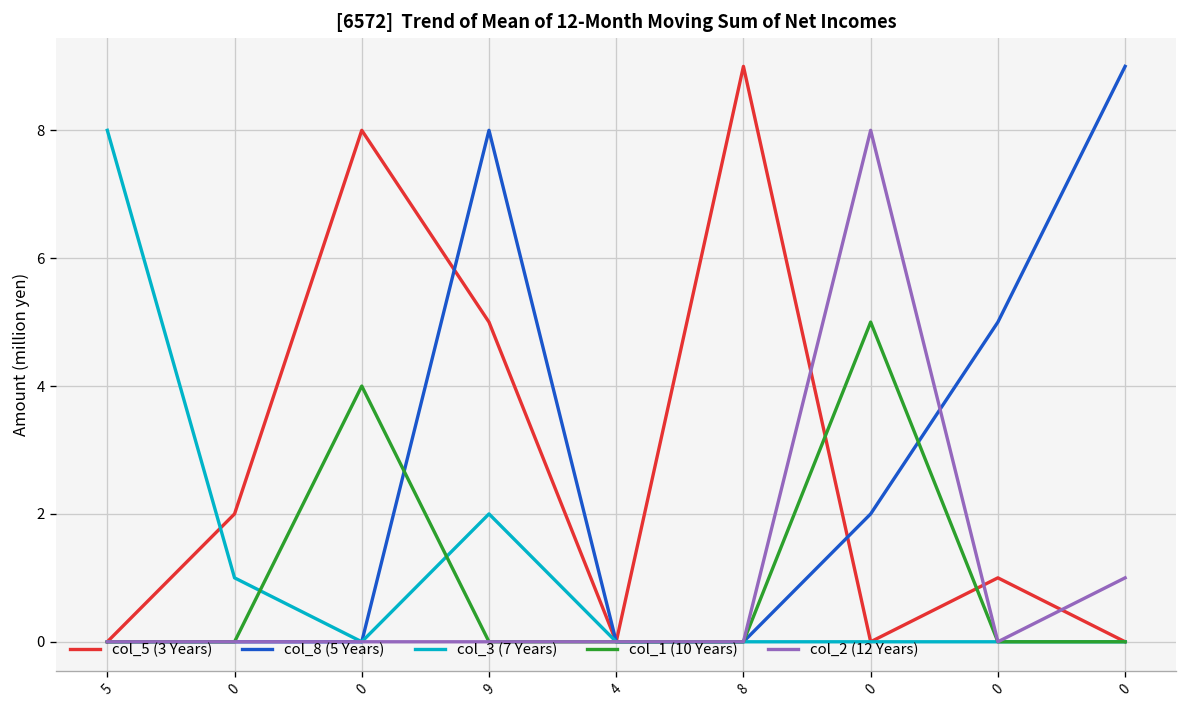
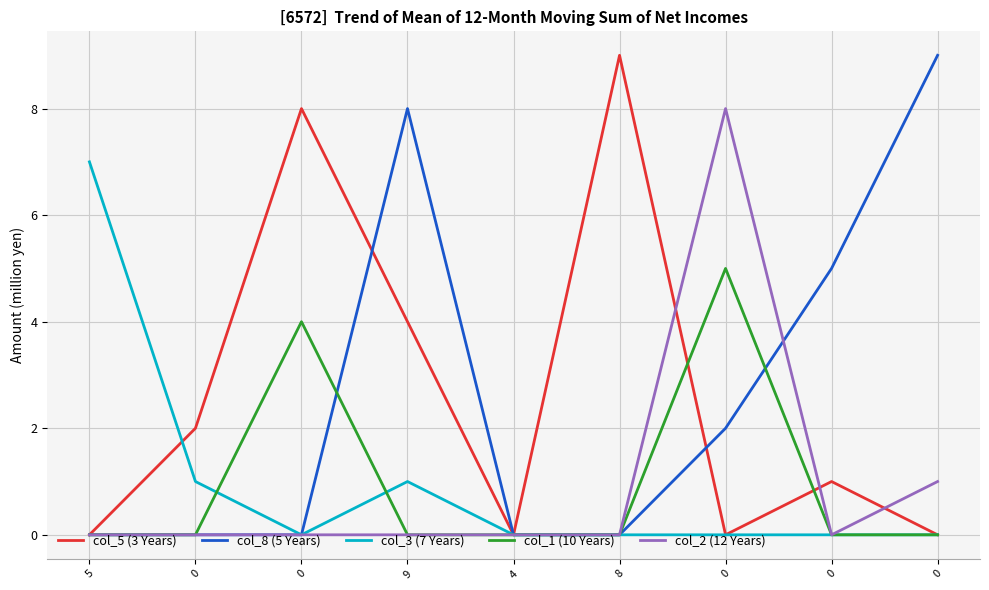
col_3 (7 Years), 5: 8 -> 7
col_5 (3 Years), 9: 5 -> 4
col_3 (7 Years), 9: 2 -> 1
